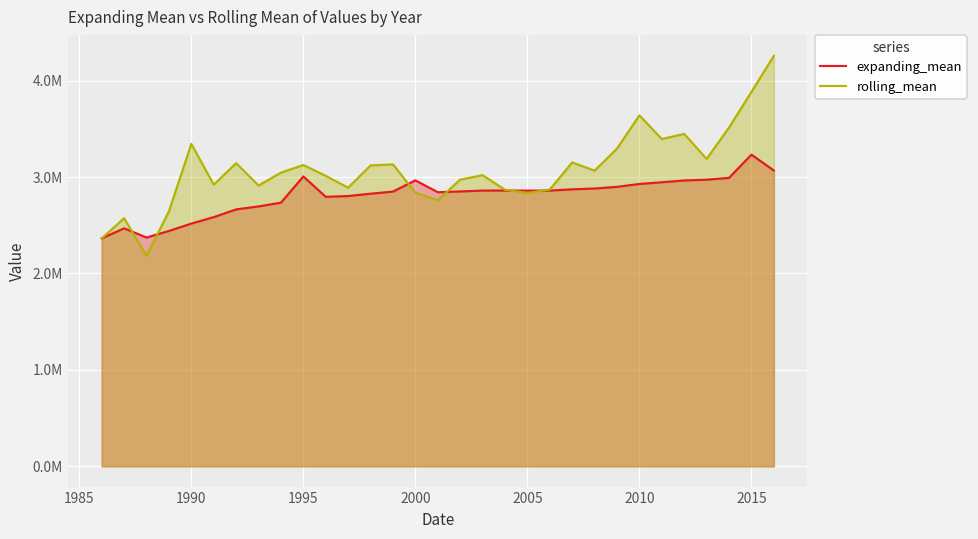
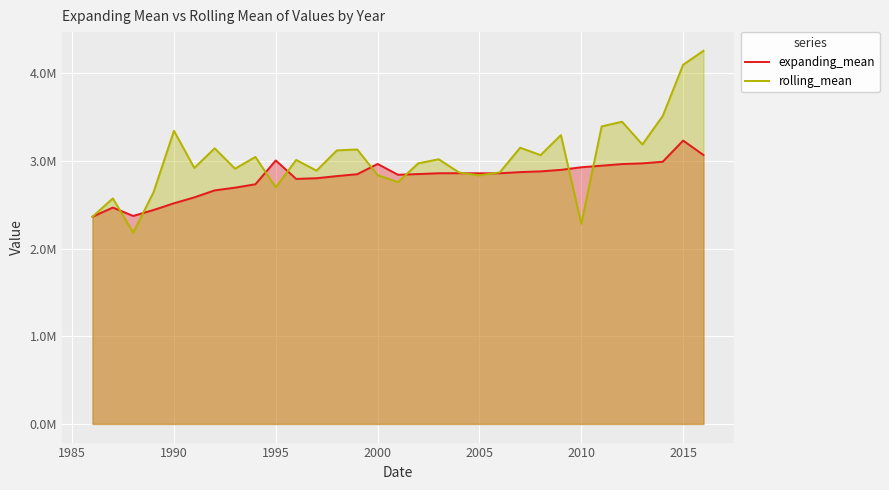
rolling_mean, 1995: 3100000 -> 2700000
rolling_mean, 2010: 3600000 -> 2300000
rolling_mean, 2015: 3900000 -> 4100000
